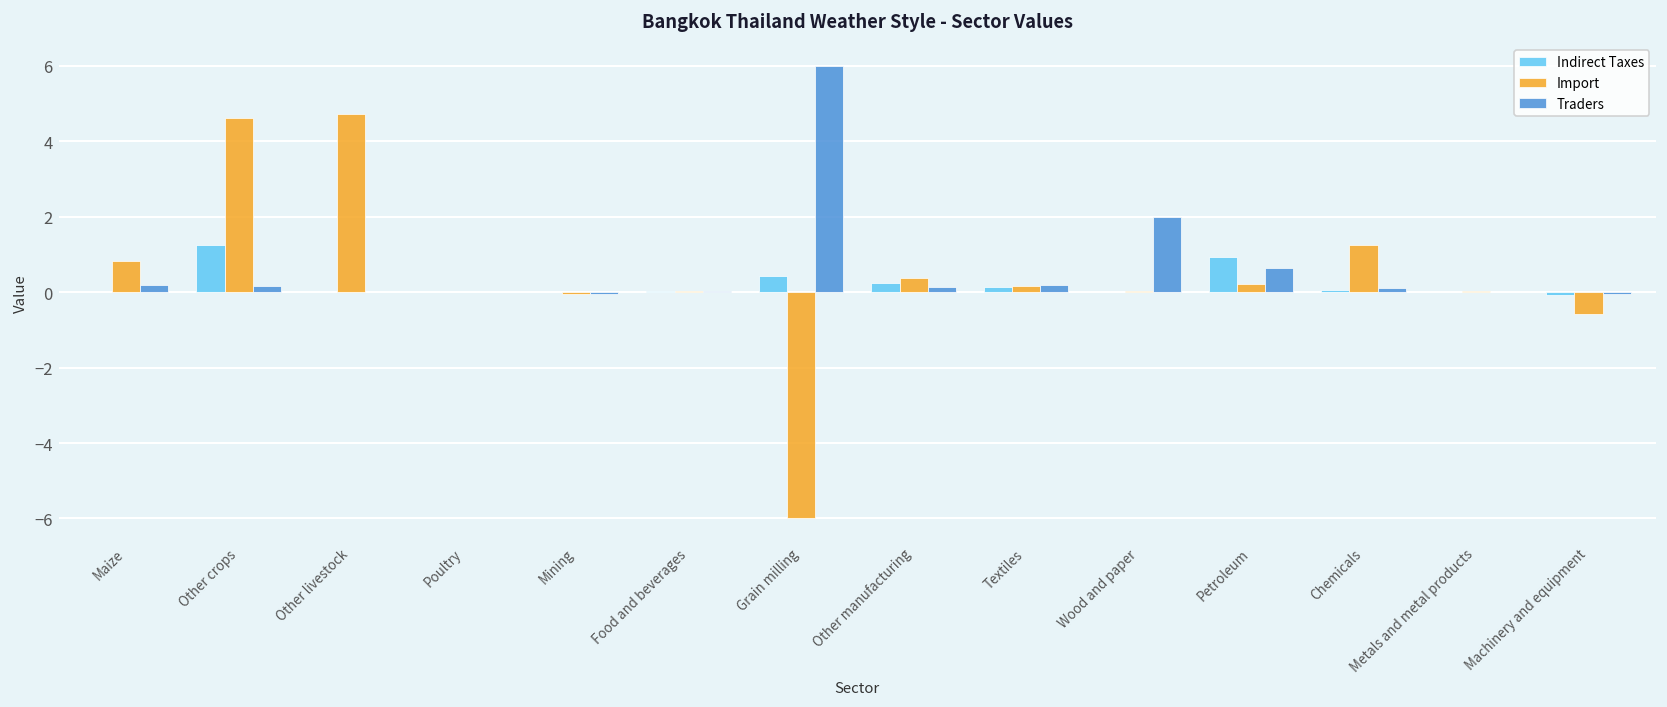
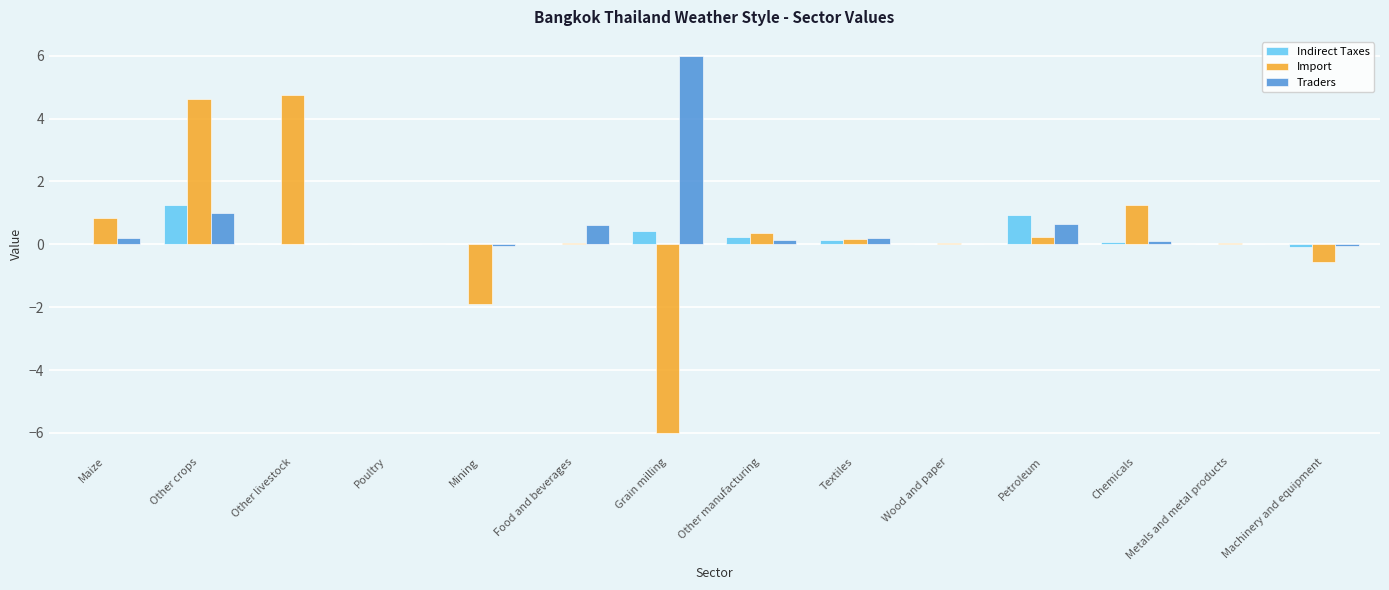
Traders, Other crops: 0.2 -> 1.0
Import, Mining: 0.0 -> -1.9
Traders, Food and beverages: 0.0 -> 0.6
Traders, Wood and paper: 2.0 -> 0.0
